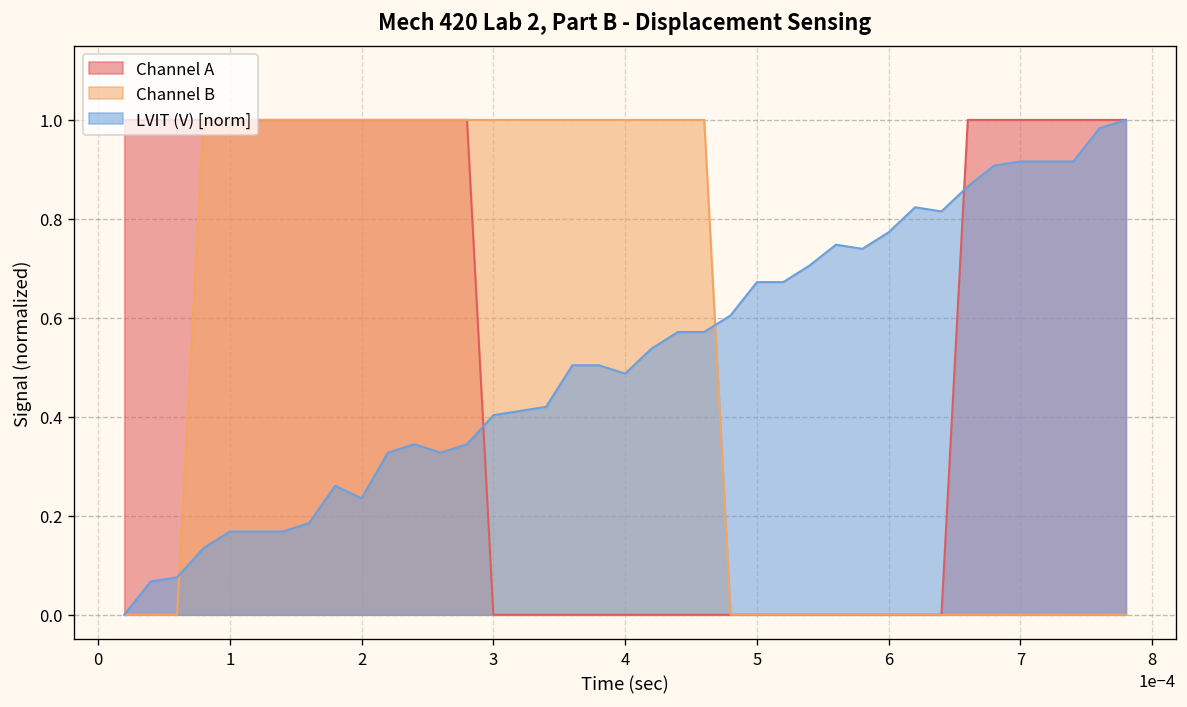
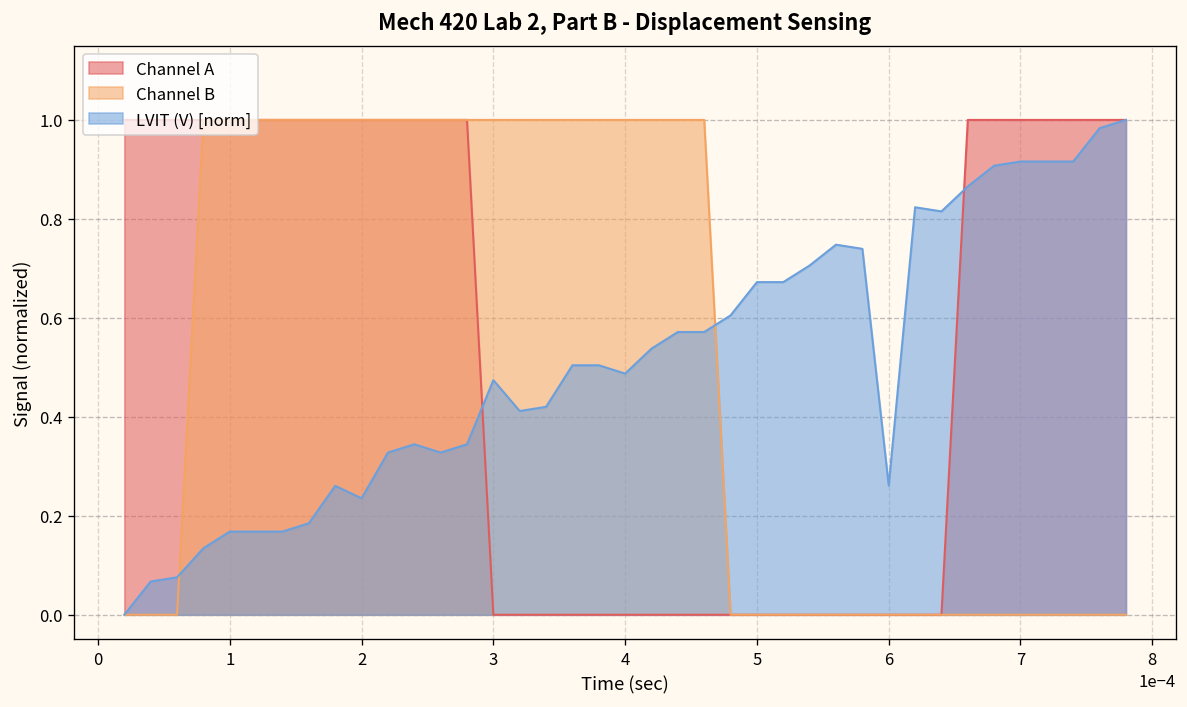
LVIT (V) [norm], 3: 0.40 -> 0.47
LVIT (V) [norm], 6: 0.77 -> 0.26
